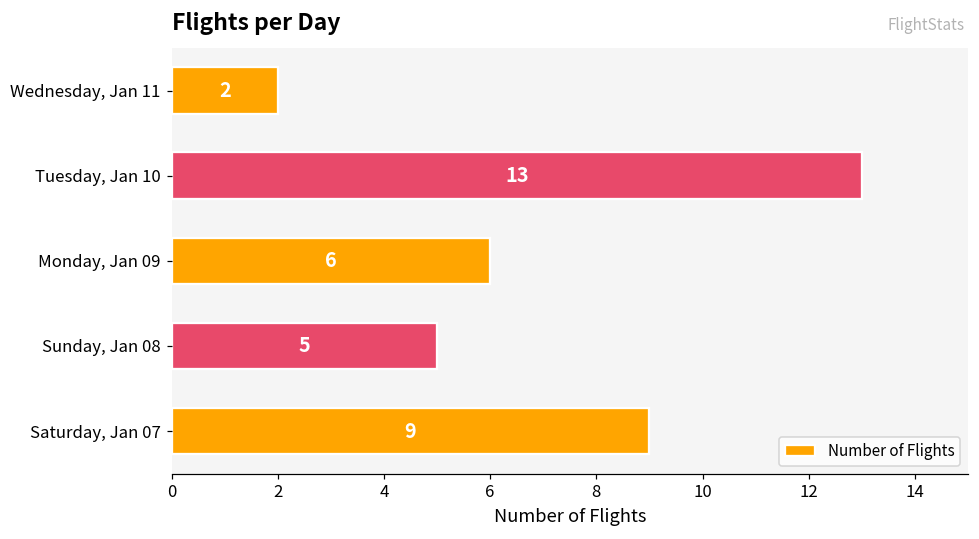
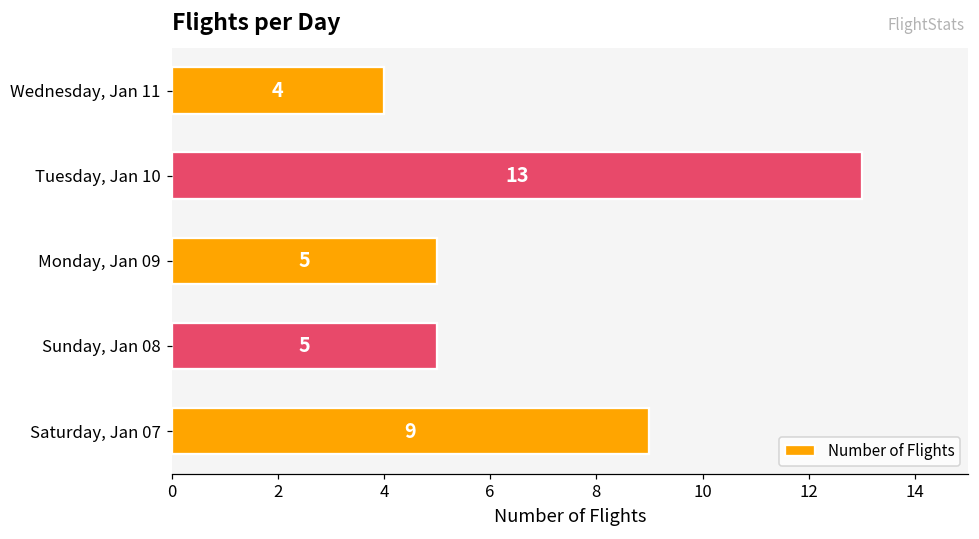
Wednesday, Jan 11: 2 -> 4
Monday, Jan 09: 6 -> 5
